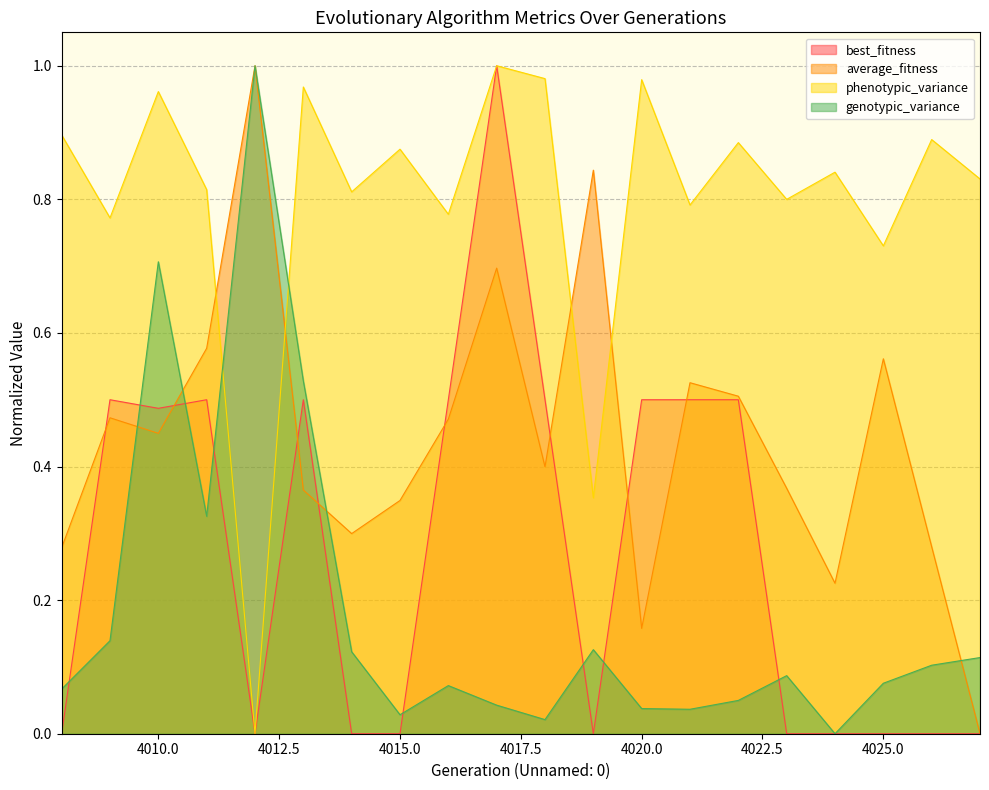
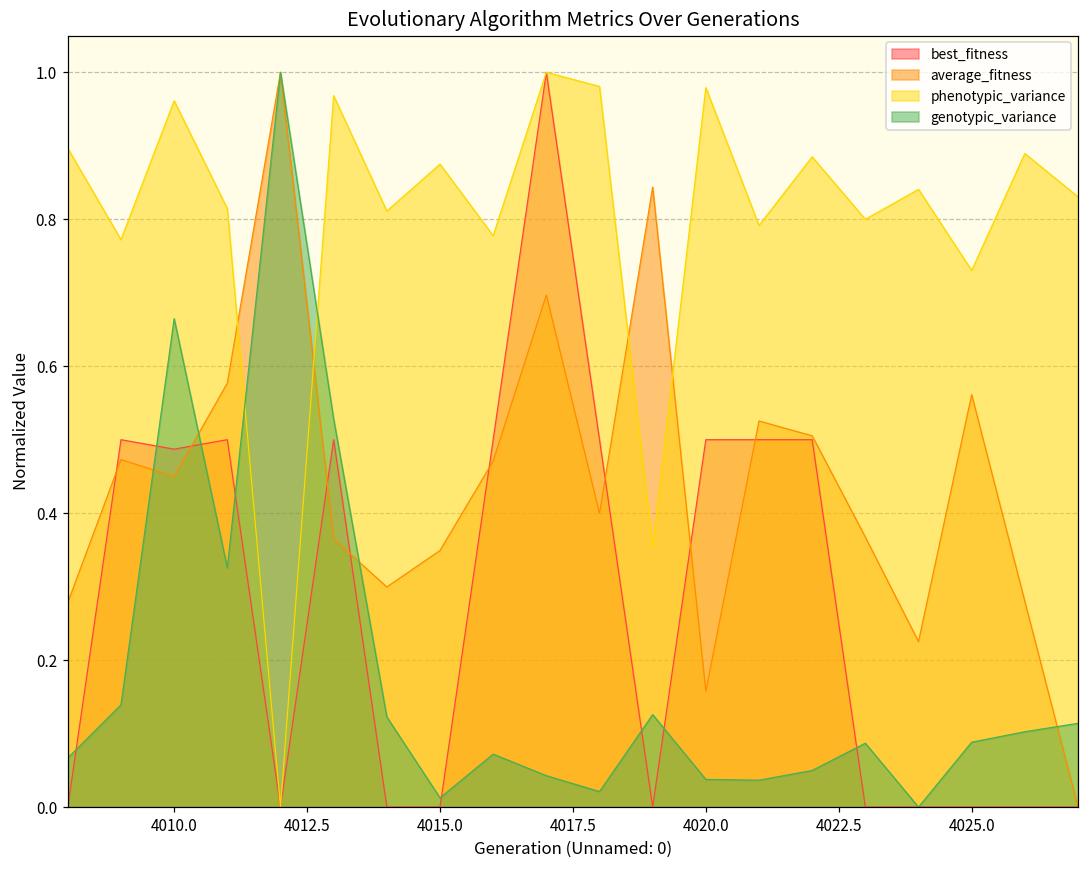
genotypic_variance, 4010.0: 0.71 -> 0.66
genotypic_variance, 4015.0: 0.03 -> 0.01
genotypic_variance, 4025.0: 0.08 -> 0.09
